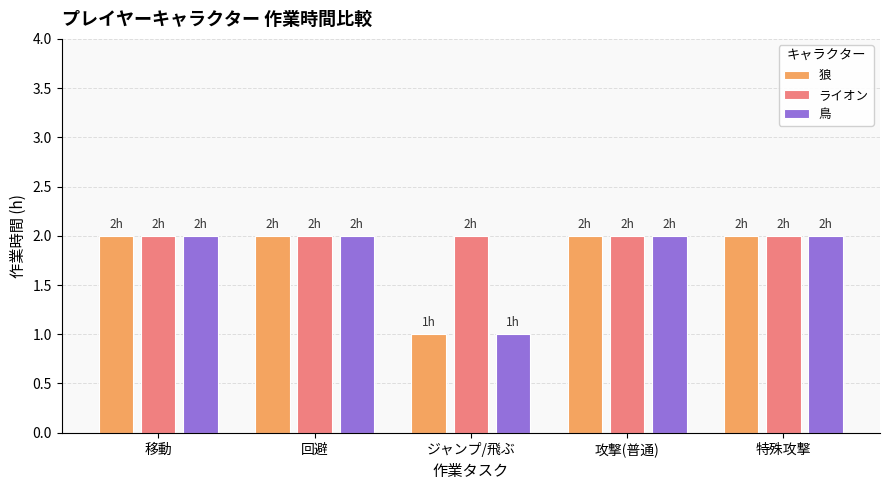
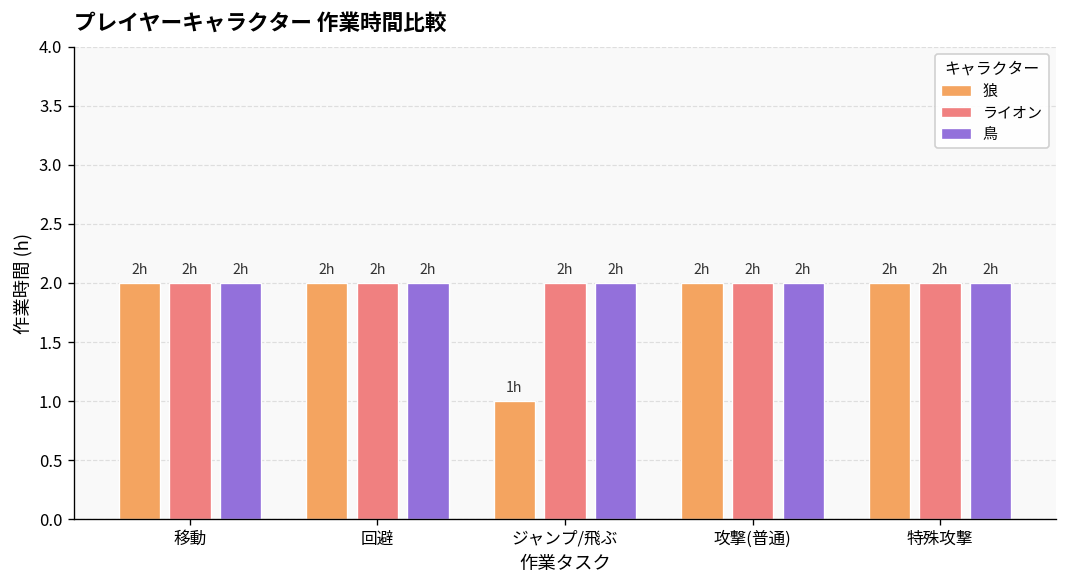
鳥, ジャンプ/飛ぶ: 1h -> 2h
